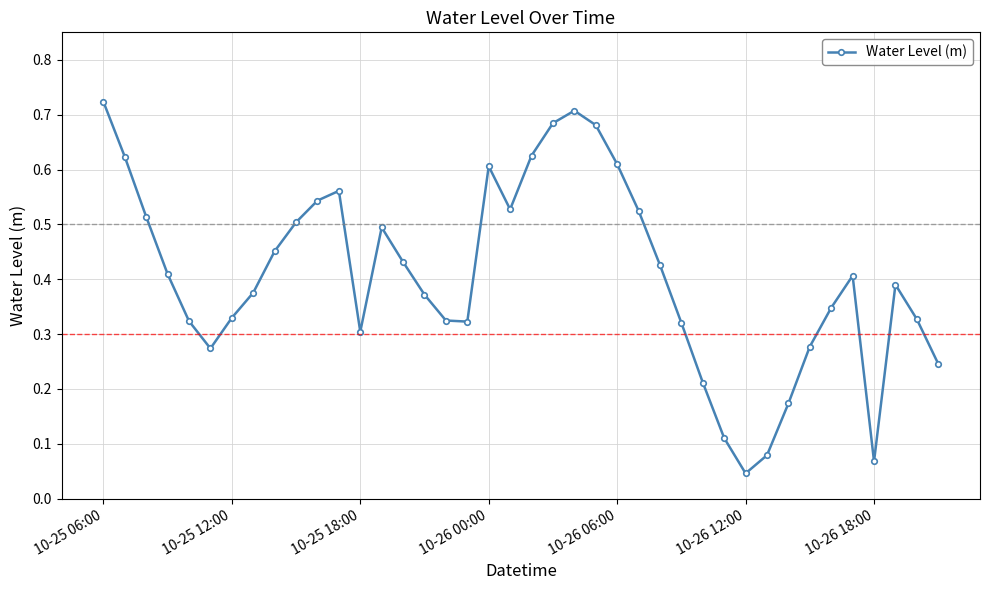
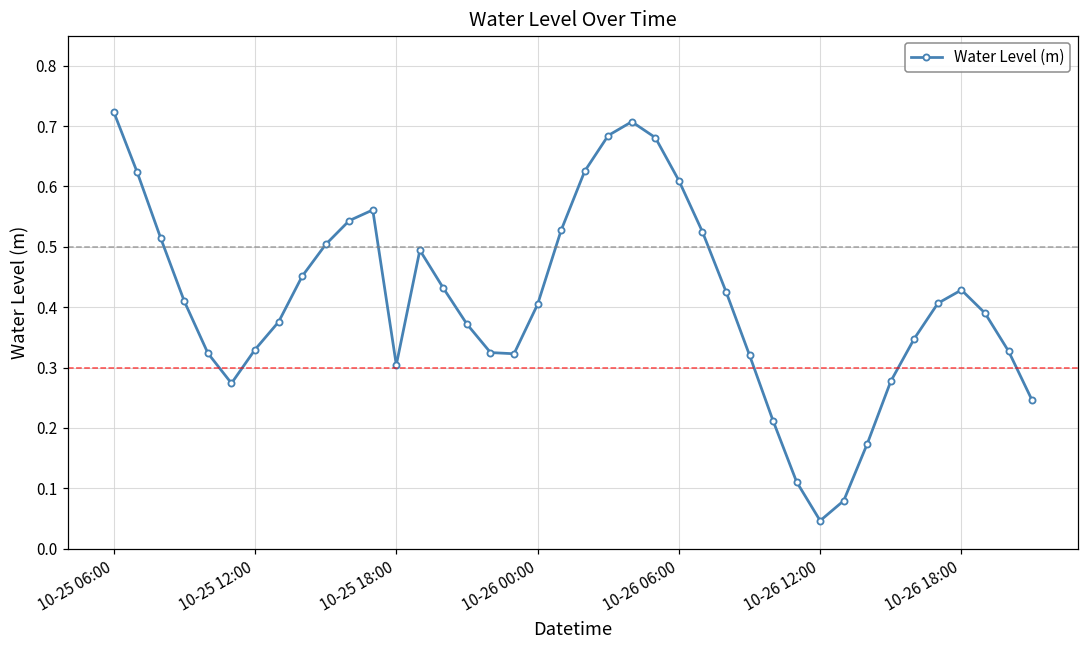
10-26 00:00: 0.61 -> 0.40
10-26 18:00: 0.07 -> 0.43
